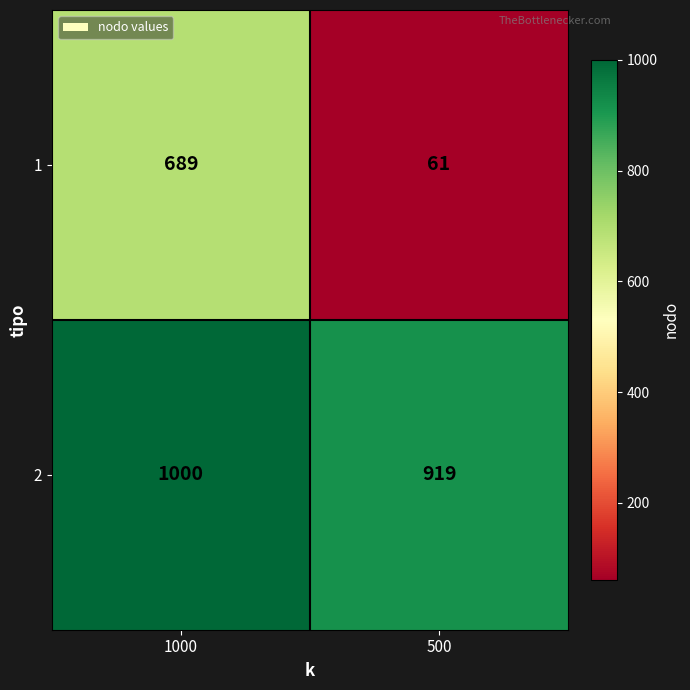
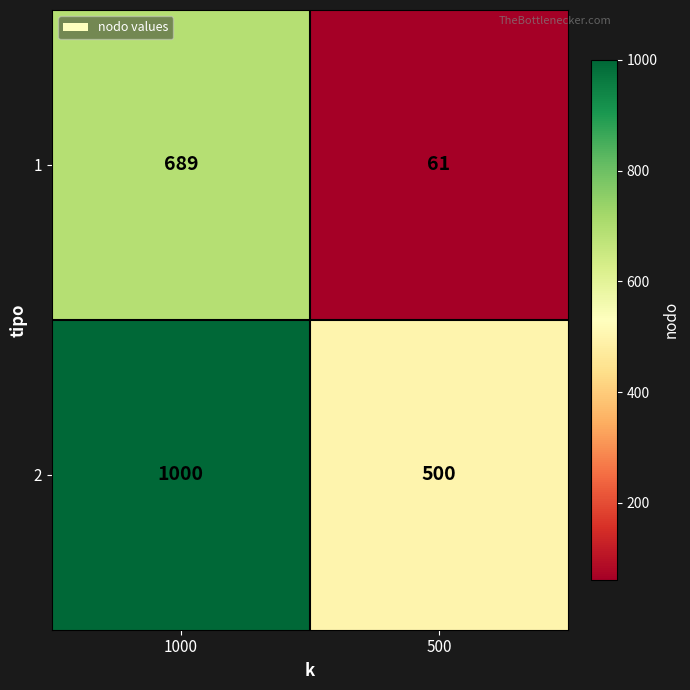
2, 500: 919 -> 500
